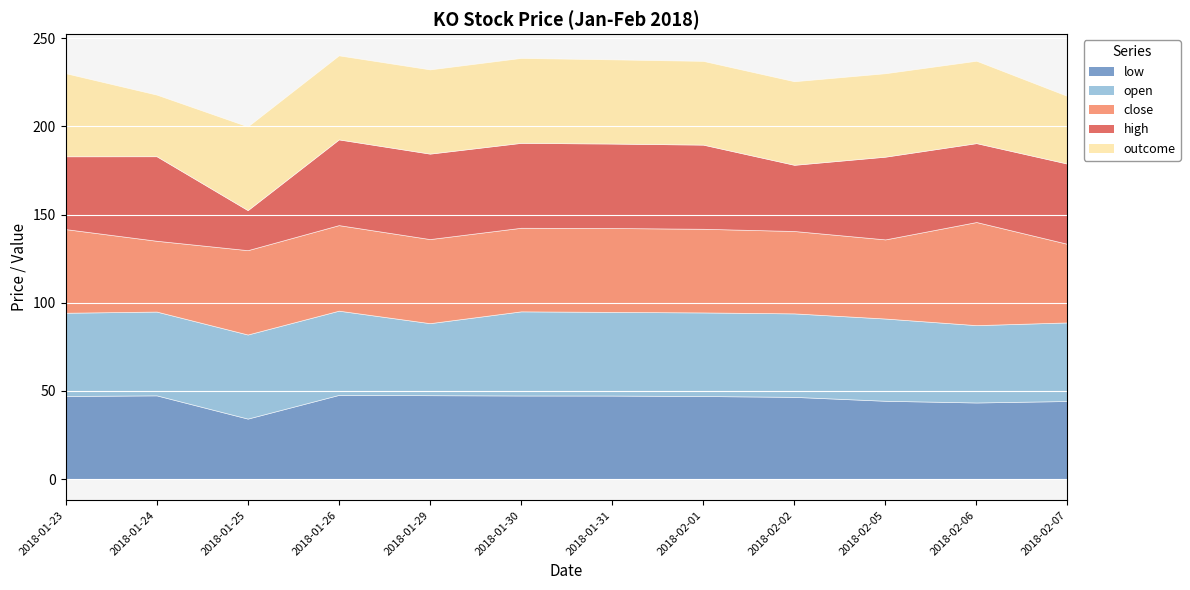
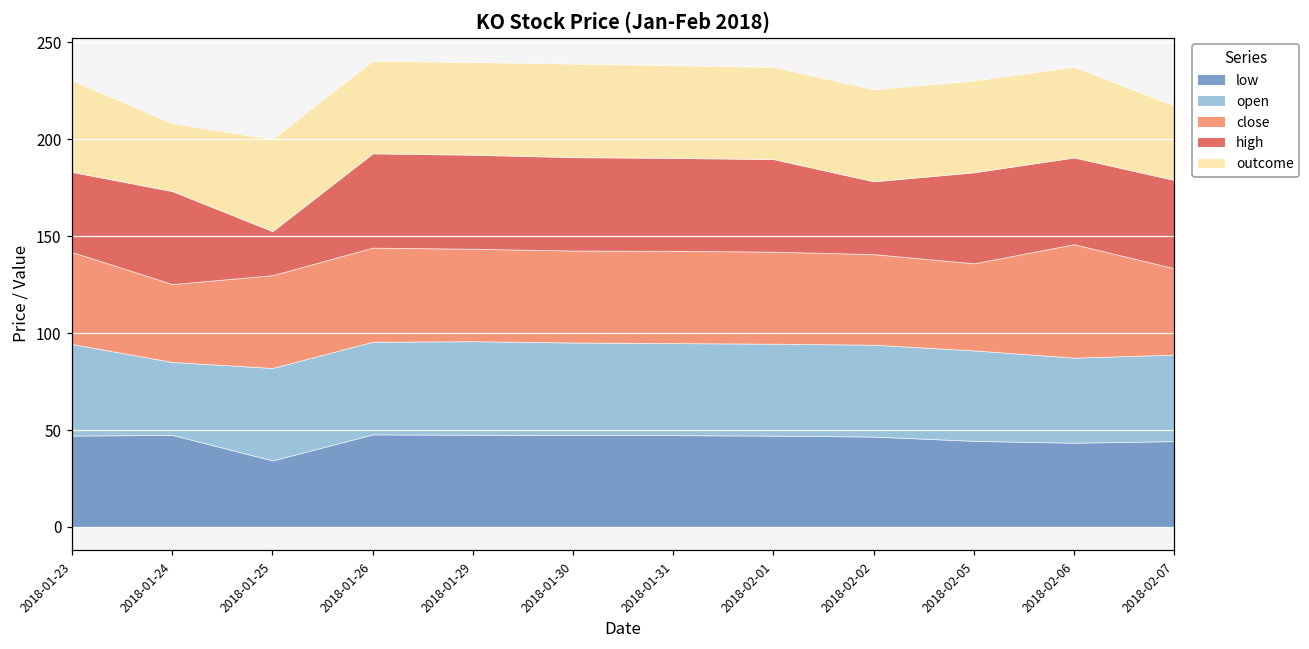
open, 2018-01-24: 48 -> 38
open, 2018-01-29: 41 -> 48
